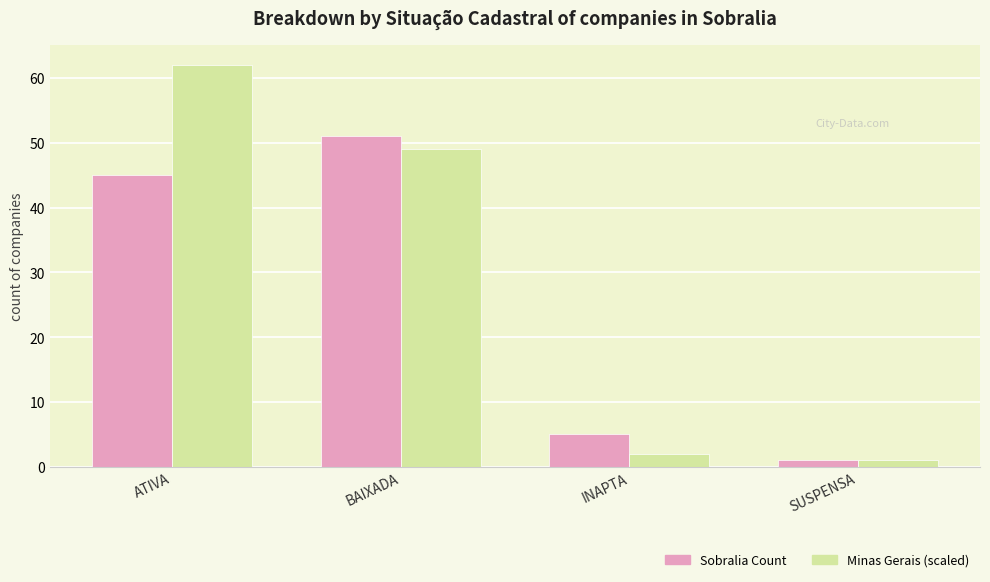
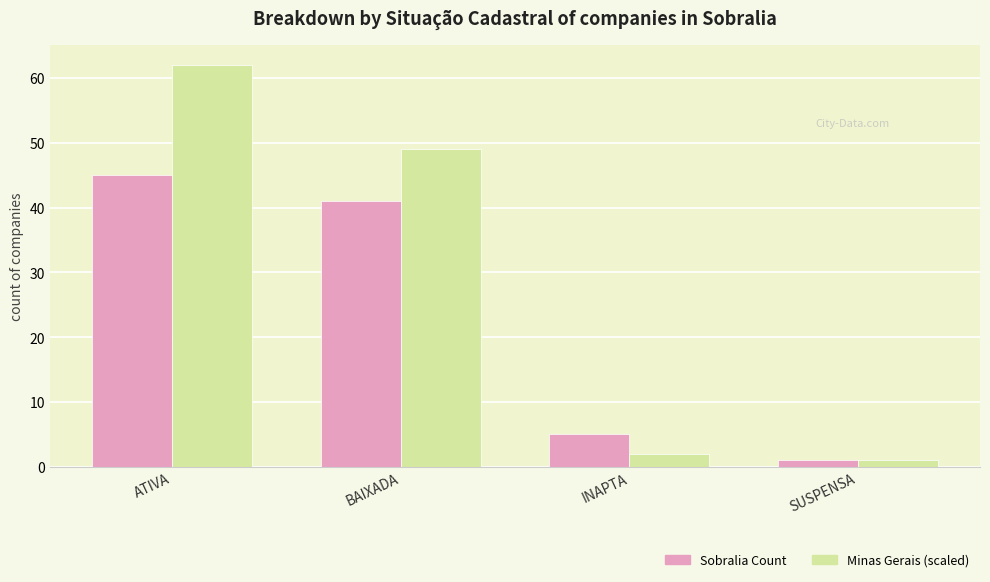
Sobralia Count, BAIXADA: 51 -> 41
